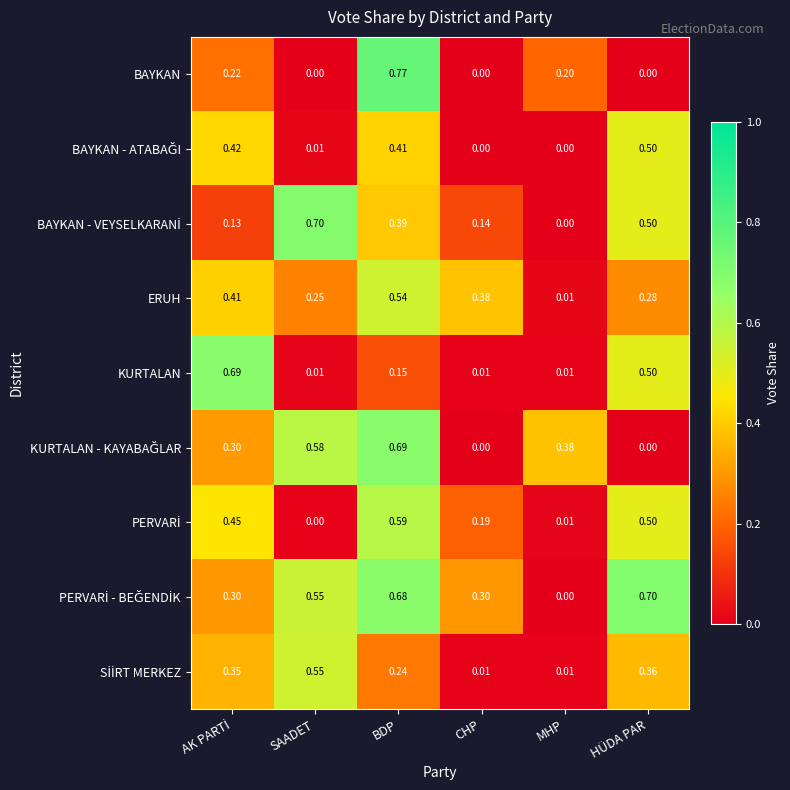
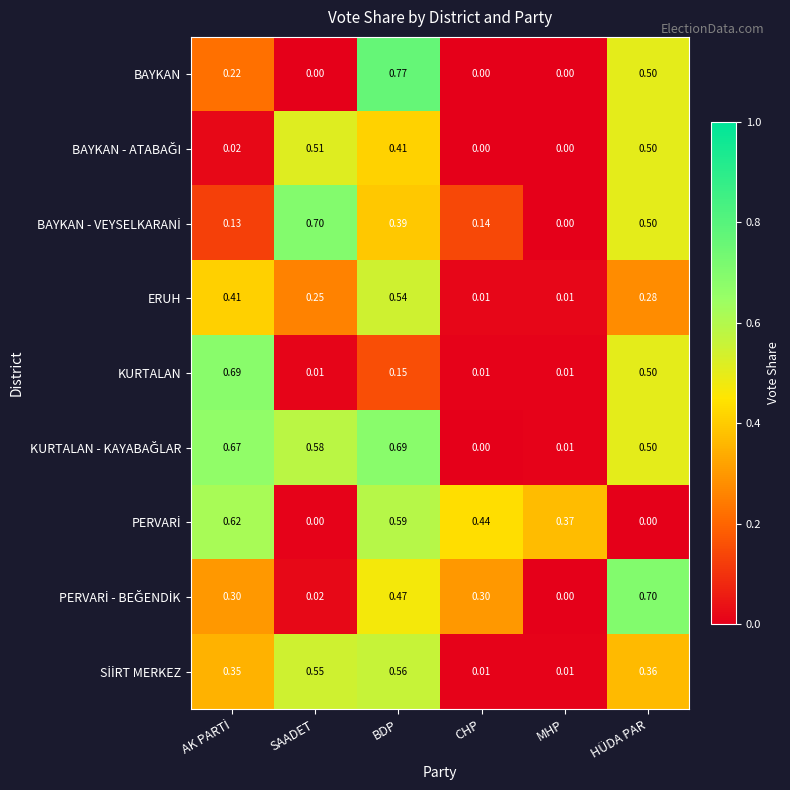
BAYKAN, MHP: 0.20 -> 0.00
BAYKAN, HÜDA PAR: 0.00 -> 0.50
BAYKAN - ATABAĞI, AK PARTİ: 0.42 -> 0.02
BAYKAN - ATABAĞI, SAADET: 0.01 -> 0.51
ERUH, CHP: 0.38 -> 0.01
KURTALAN - KAYABAĞLAR, AK PARTİ: 0.30 -> 0.67
KURTALAN - KAYABAĞLAR, MHP: 0.38 -> 0.01
KURTALAN - KAYABAĞLAR, HÜDA PAR: 0.00 -> 0.50
PERVARİ, AK PARTİ: 0.45 -> 0.62
PERVARİ, CHP: 0.19 -> 0.44
PERVARİ, MHP: 0.01 -> 0.37
PERVARİ, HÜDA PAR: 0.50 -> 0.00
PERVARİ - BEĞENDİK, SAADET: 0.55 -> 0.02
PERVARİ - BEĞENDİK, BDP: 0.68 -> 0.47
SİİRT MERKEZ, BDP: 0.24 -> 0.56
